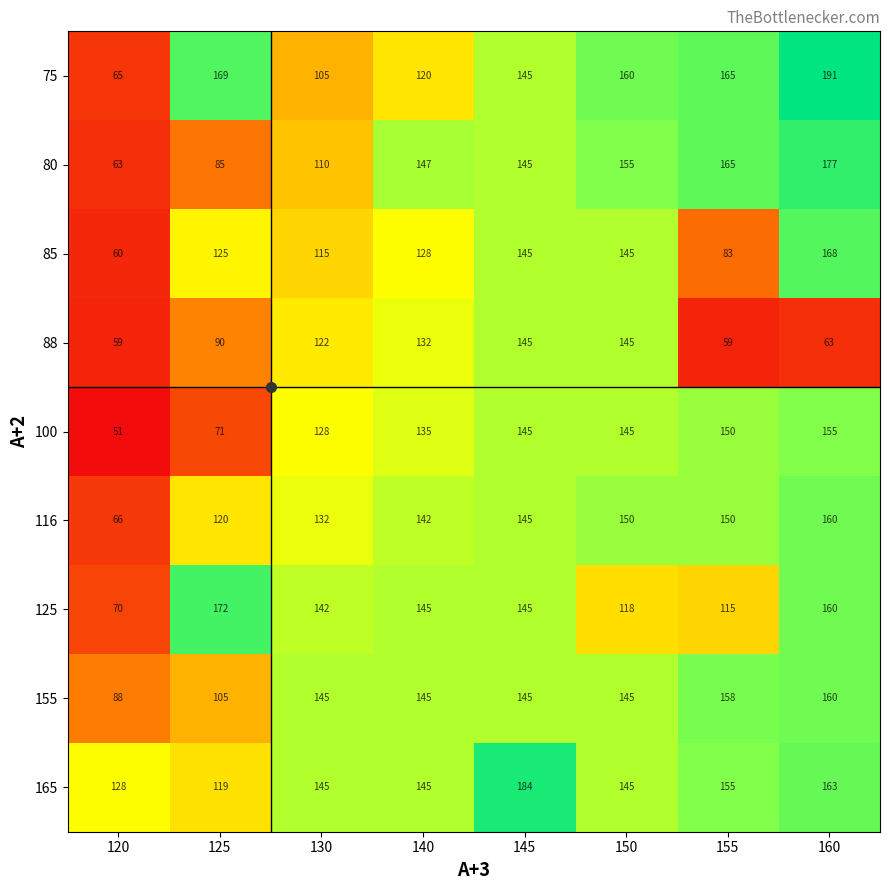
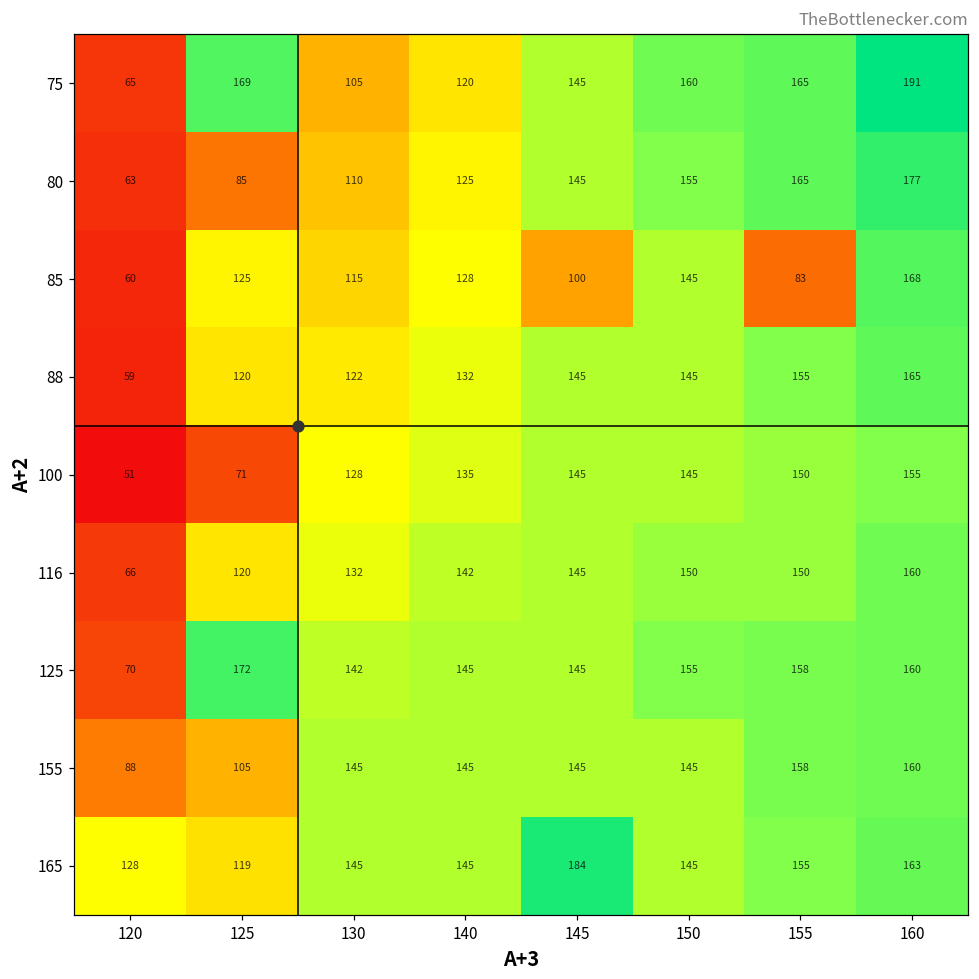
80, 140: 147 -> 125
85, 145: 145 -> 100
88, 125: 90 -> 120
88, 155: 59 -> 155
88, 160: 63 -> 165
125, 150: 118 -> 155
125, 155: 115 -> 158
